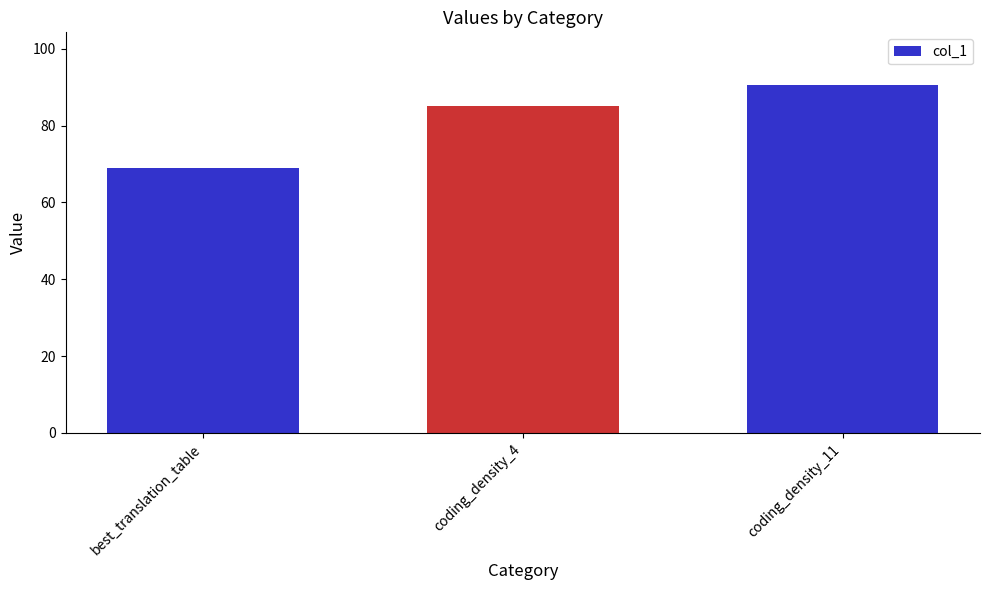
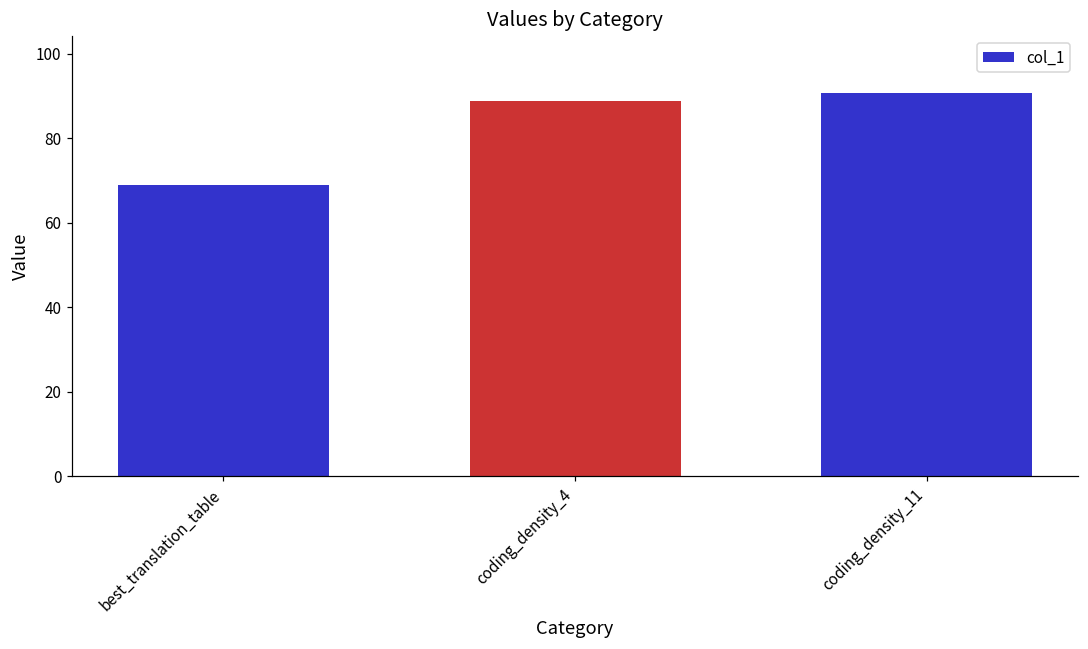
coding_density_4: 85 -> 89
